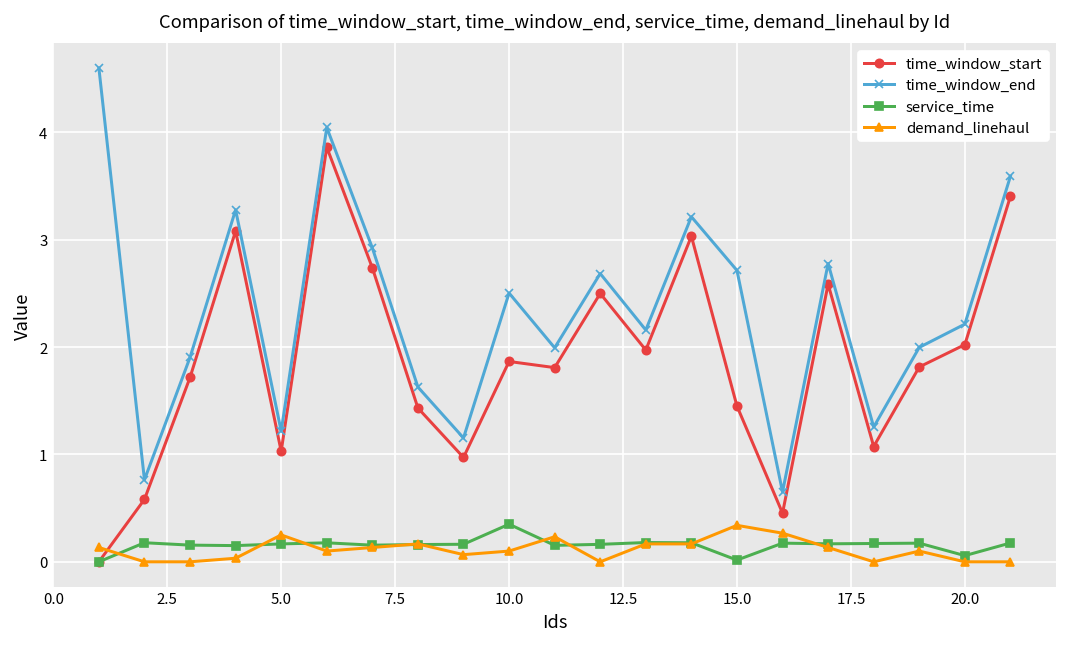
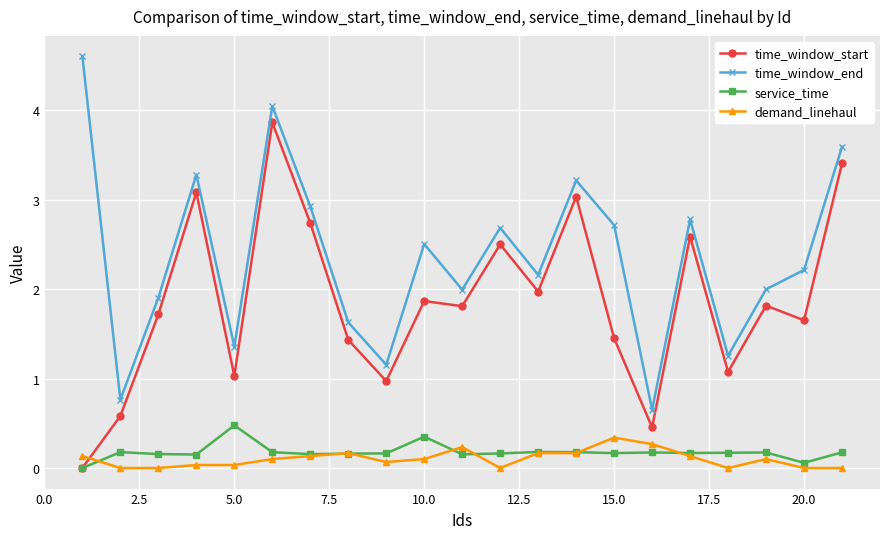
time_window_end, 5.0: 1.2 -> 1.4
service_time, 5.0: 0.2 -> 0.5
demand_linehaul, 5.0: 0.3 -> 0.0
service_time, 15.0: 0.0 -> 0.2
time_window_start, 20.0: 2.0 -> 1.7
